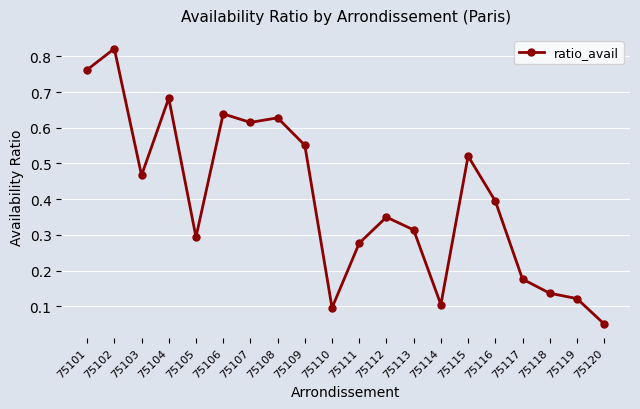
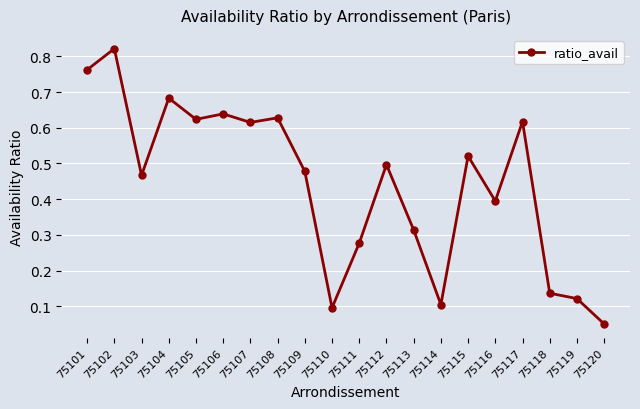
75105: 0.29 -> 0.62
75109: 0.55 -> 0.48
75112: 0.35 -> 0.50
75117: 0.18 -> 0.62
